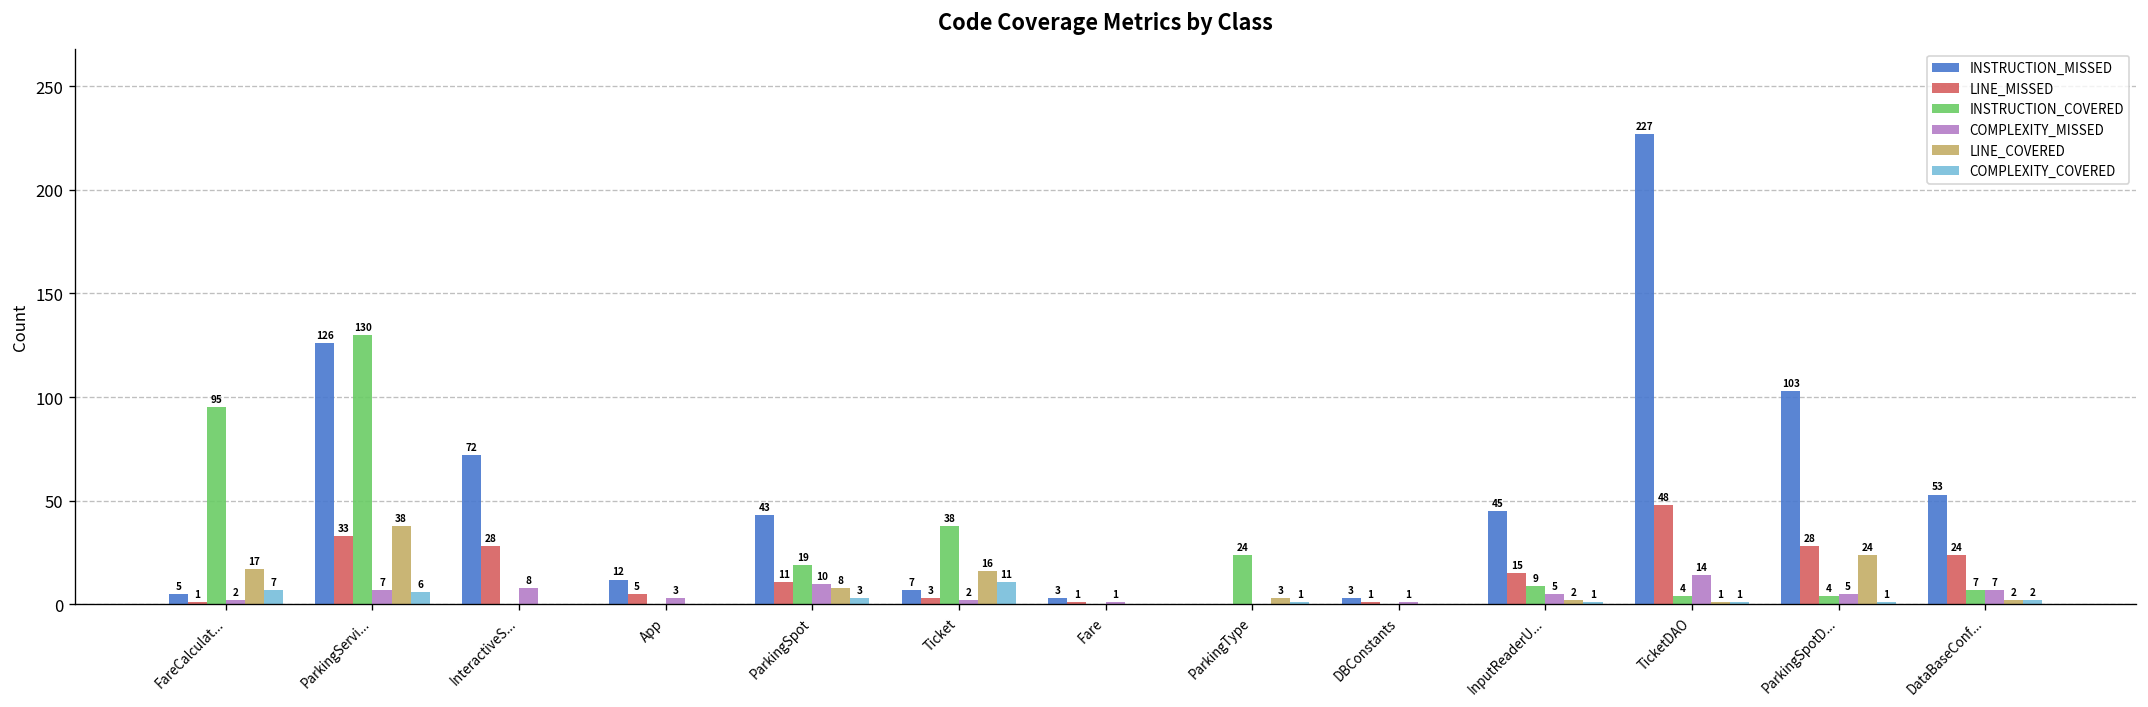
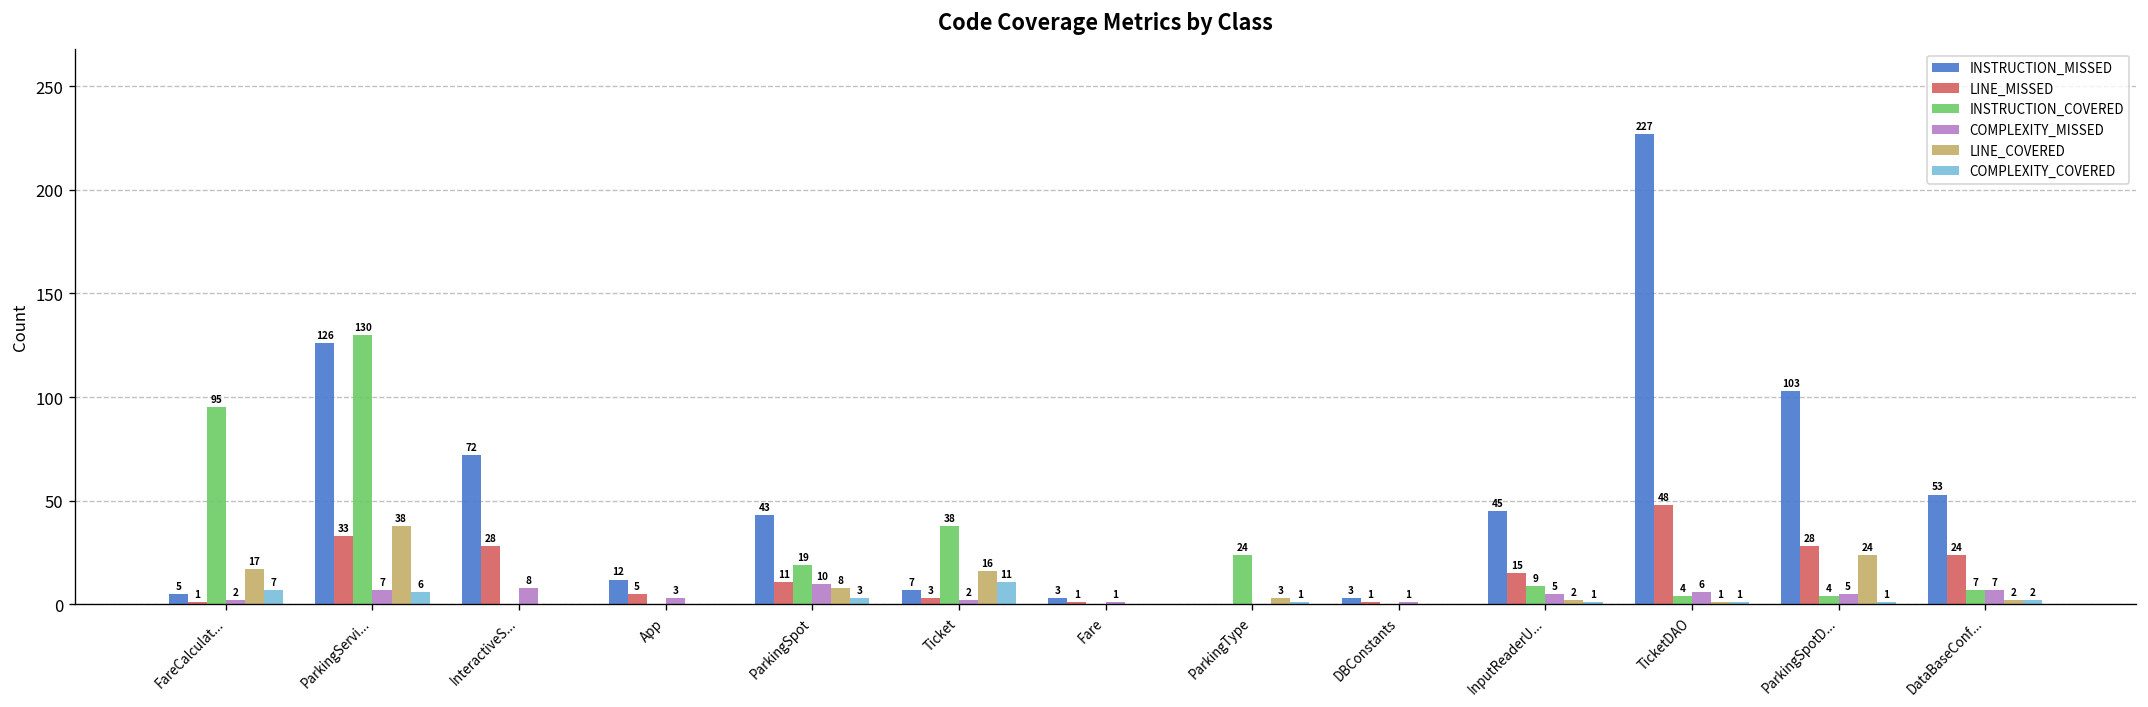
COMPLEXITY_MISSED, TicketDAO: 14 -> 6
